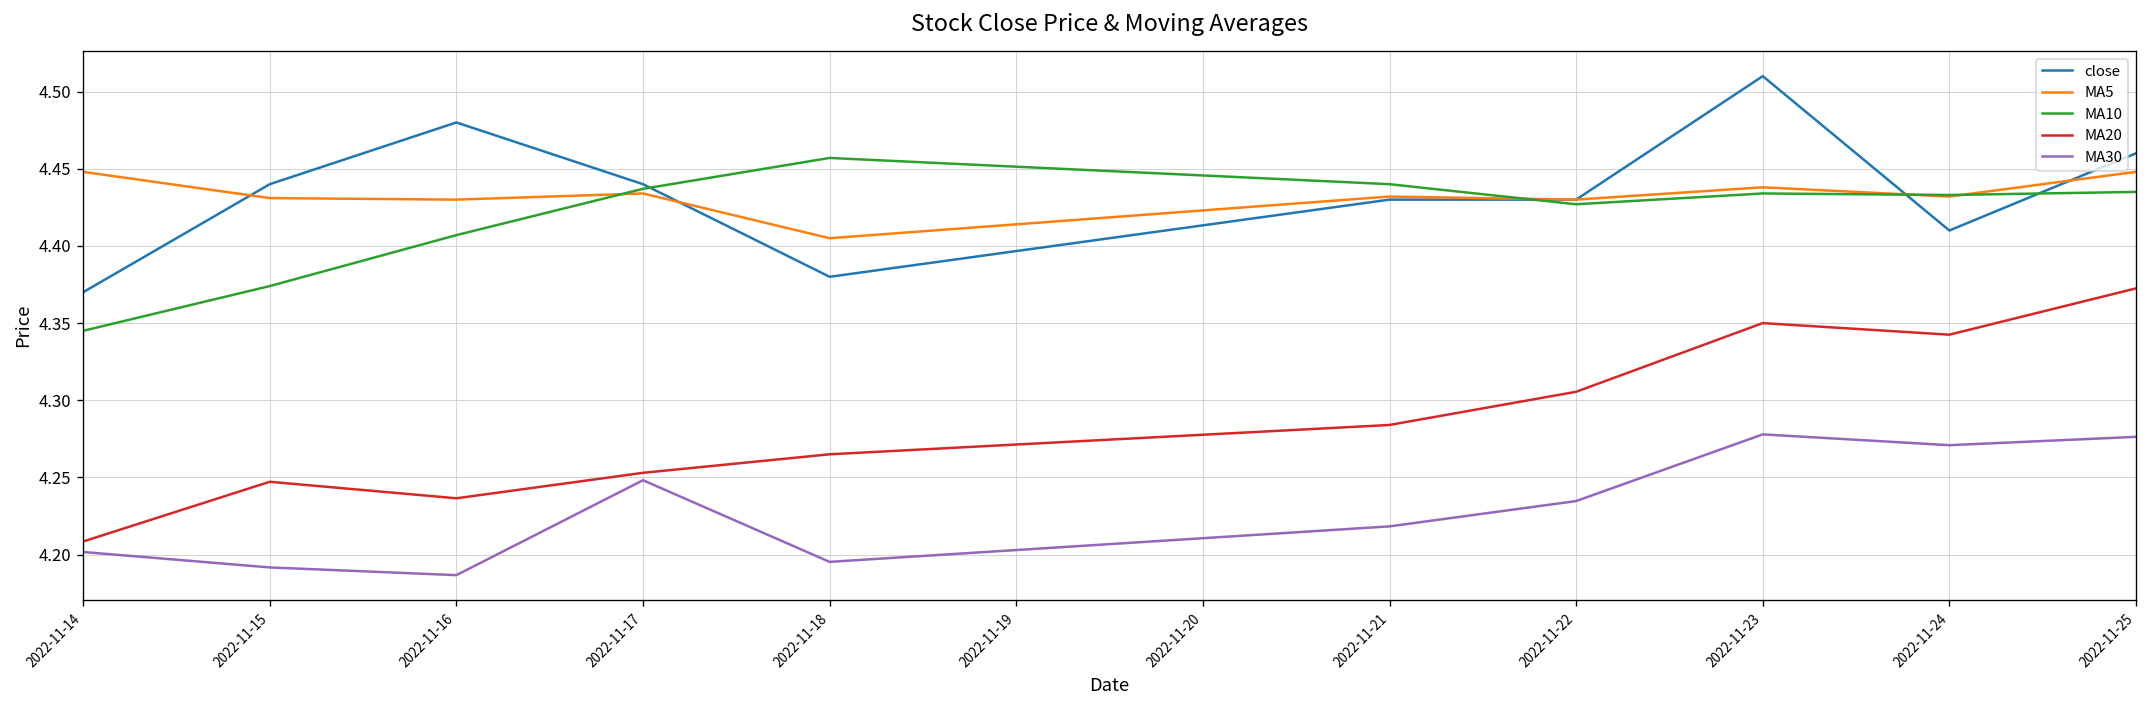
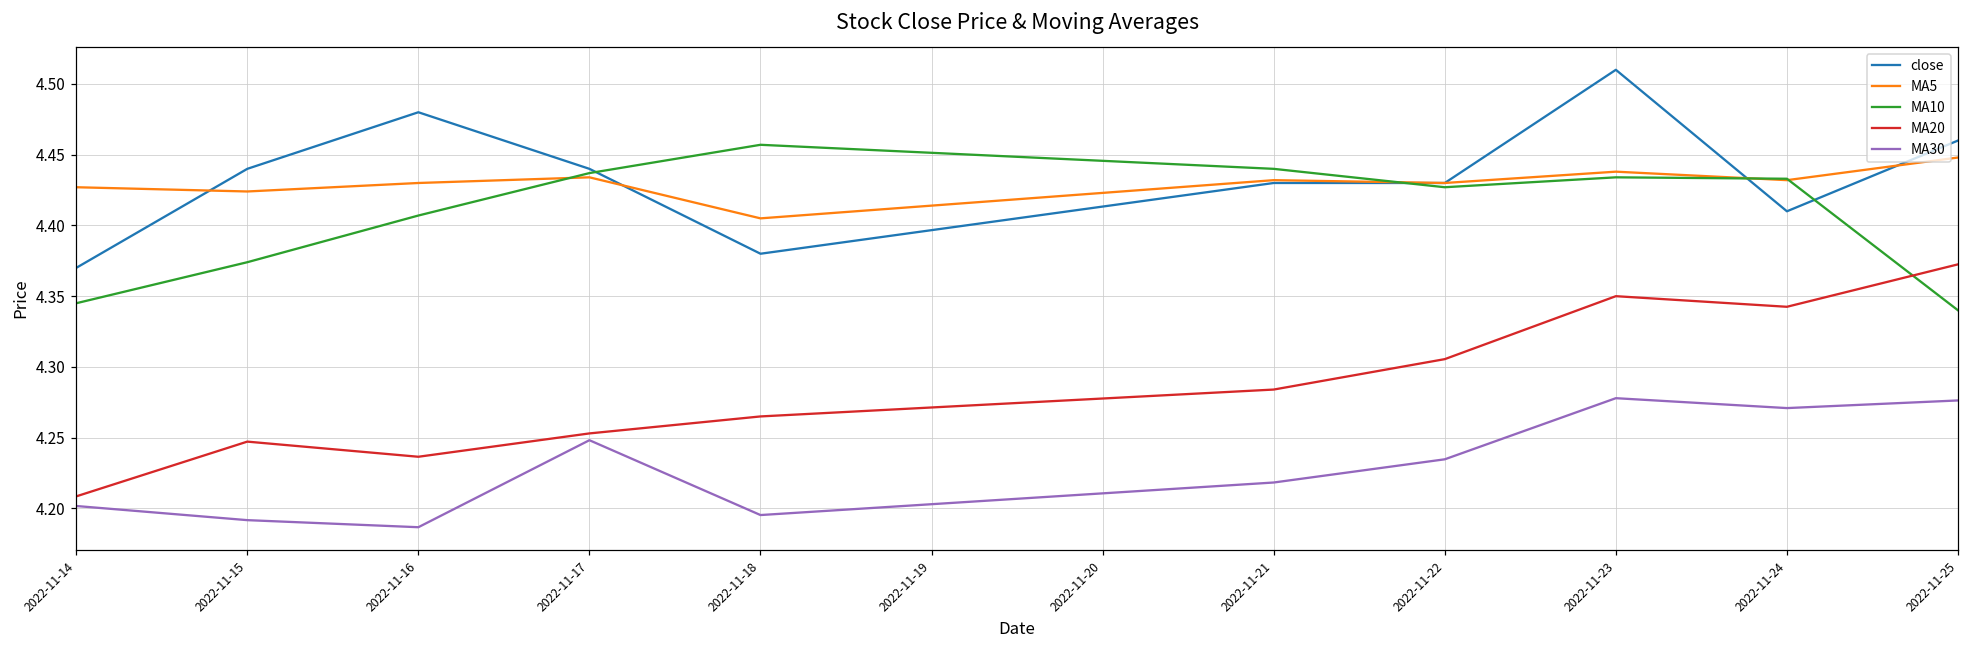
MA5, 2022-11-14: 4.448 -> 4.427
MA5, 2022-11-15: 4.431 -> 4.424
MA10, 2022-11-25: 4.435 -> 4.340
